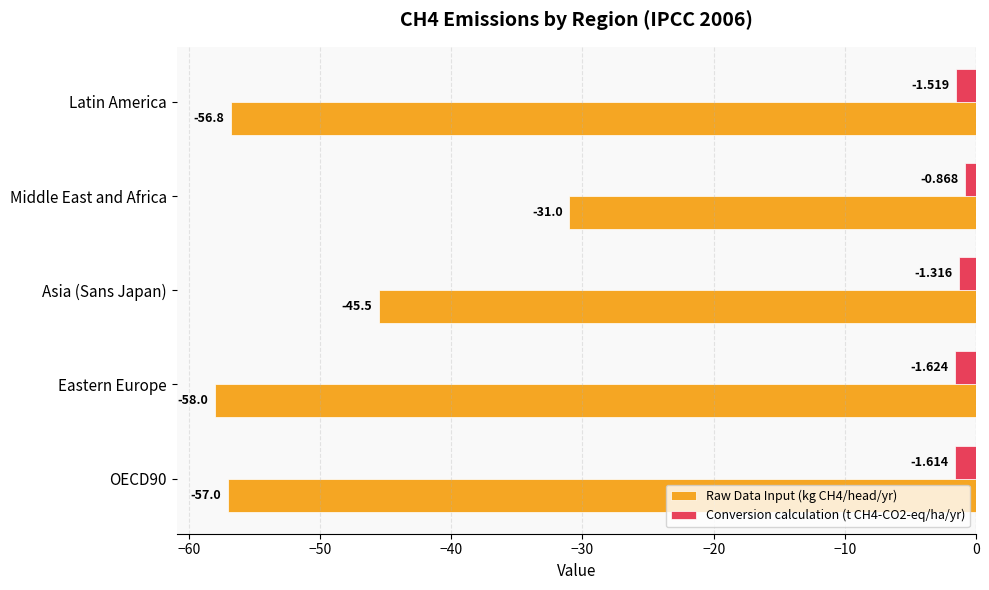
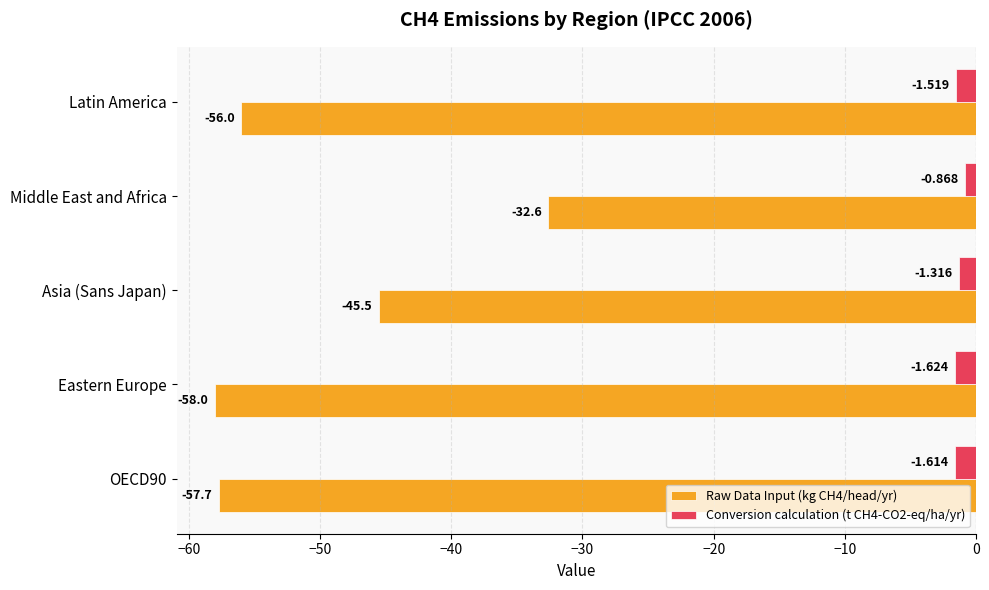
Raw Data Input (kg CH4/head/yr), Latin America: -56.8 -> -56.0
Raw Data Input (kg CH4/head/yr), Middle East and Africa: -31.0 -> -32.6
Raw Data Input (kg CH4/head/yr), OECD90: -57.0 -> -57.7
